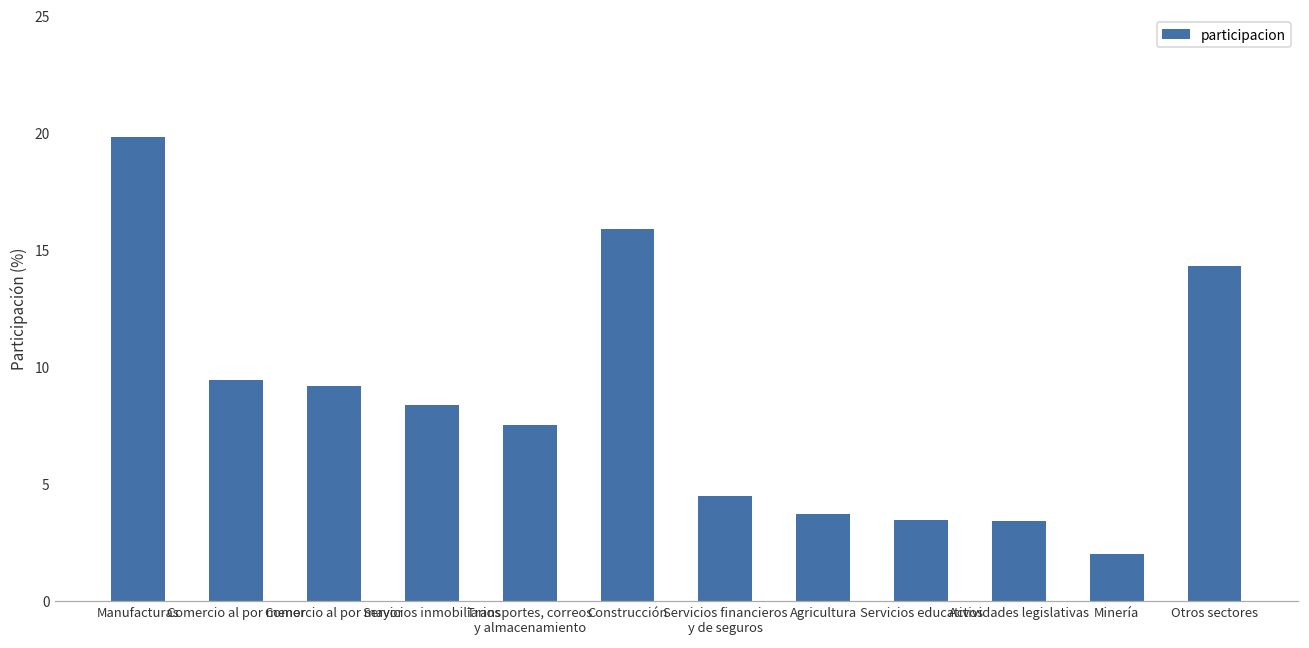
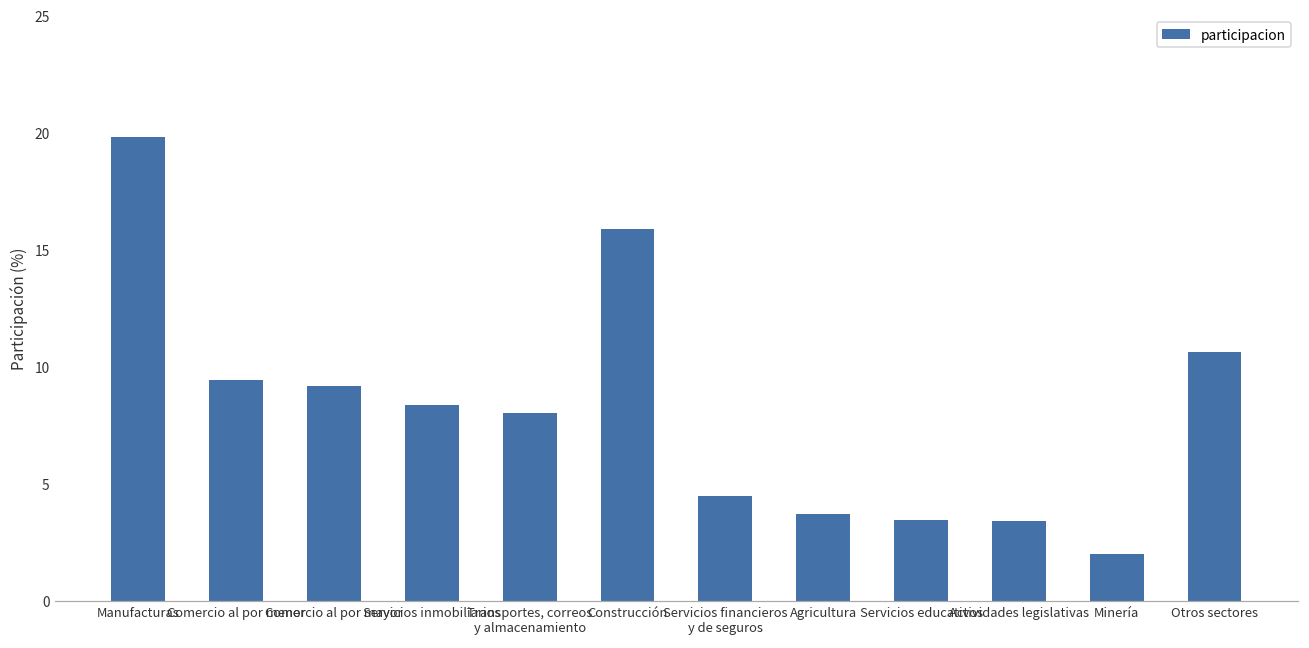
Transportes, correos y almacenamiento: 7.5 -> 8.0
Otros sectores: 14.3 -> 10.6
